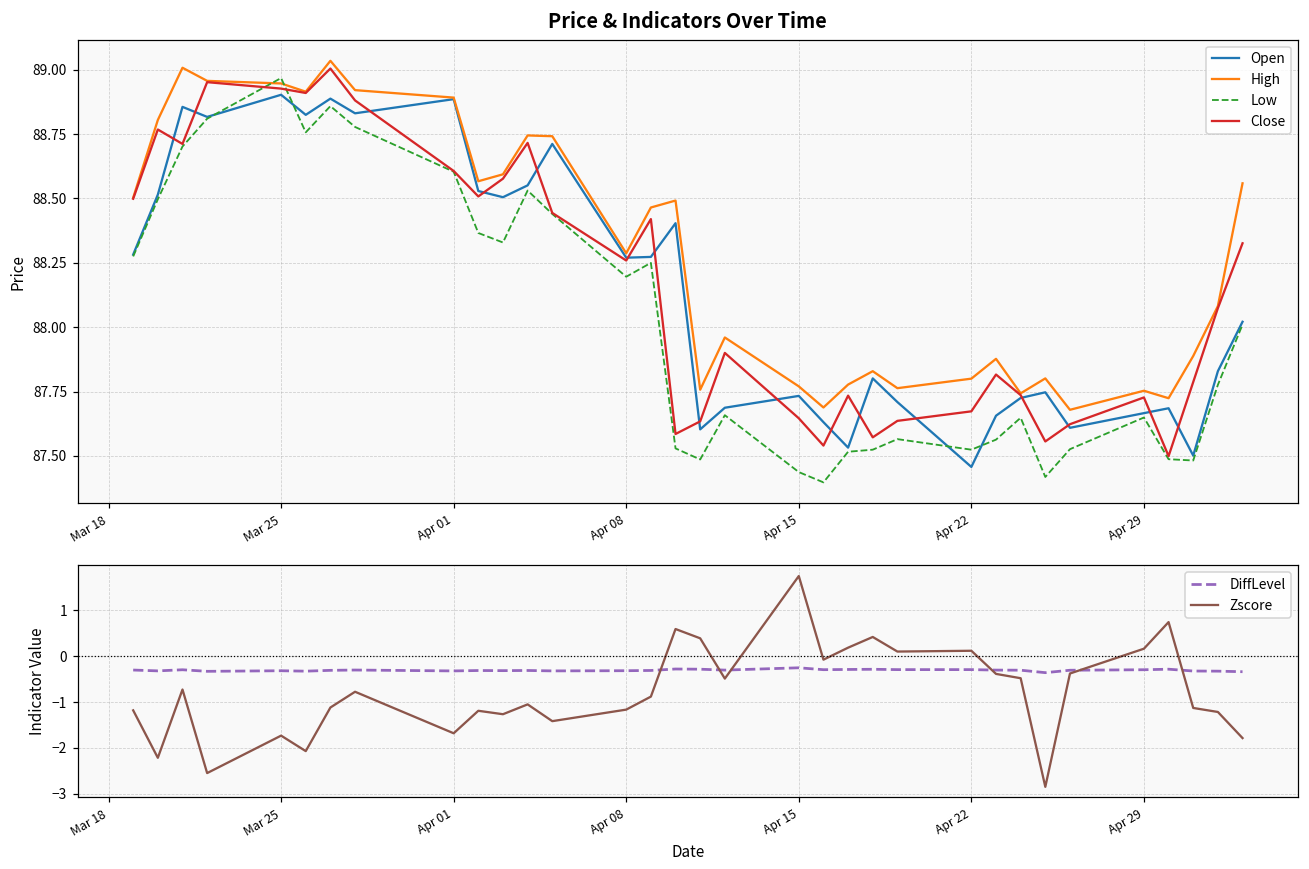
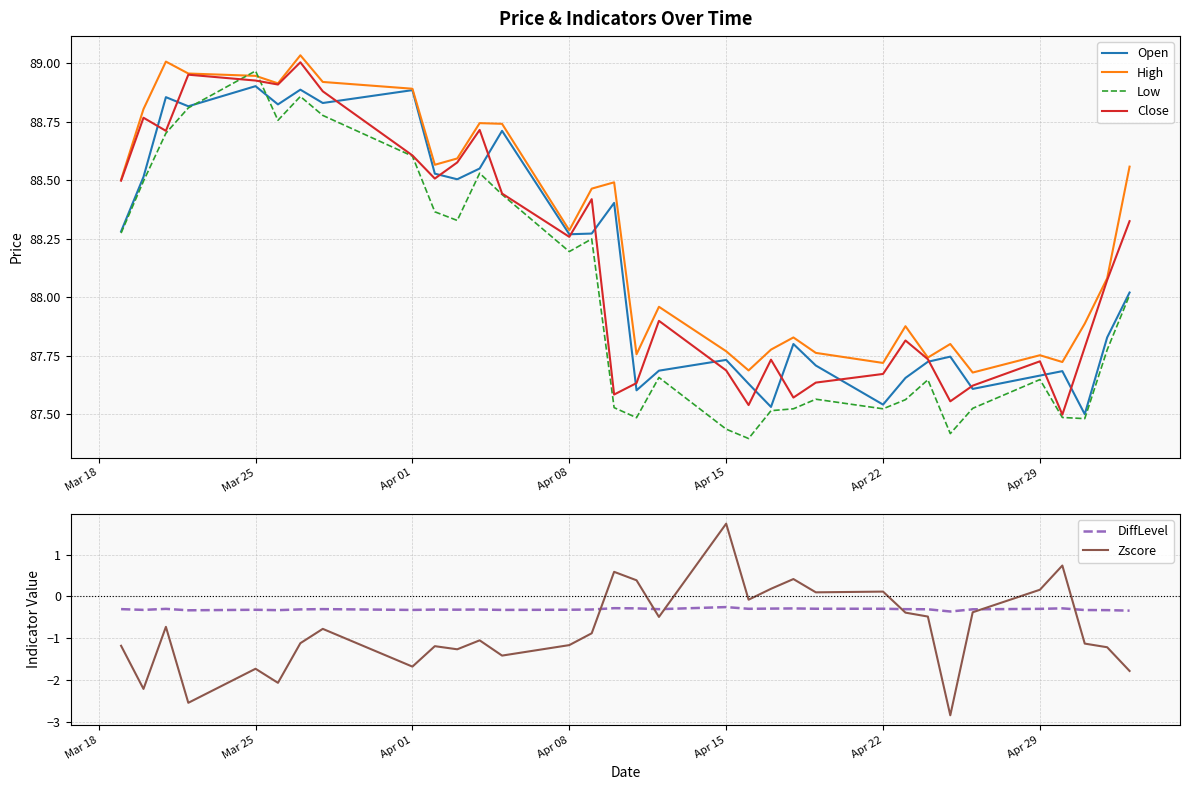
Price & Indicators Over Time, Close, Apr 15: 87.65 -> 87.69
Price & Indicators Over Time, Open, Apr 22: 87.46 -> 87.54
Price & Indicators Over Time, High, Apr 22: 87.80 -> 87.72
